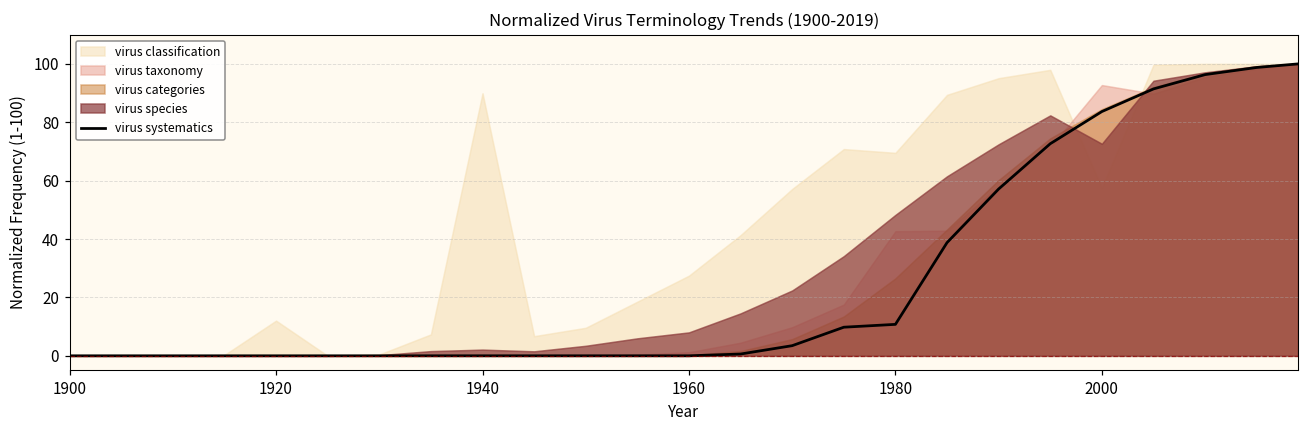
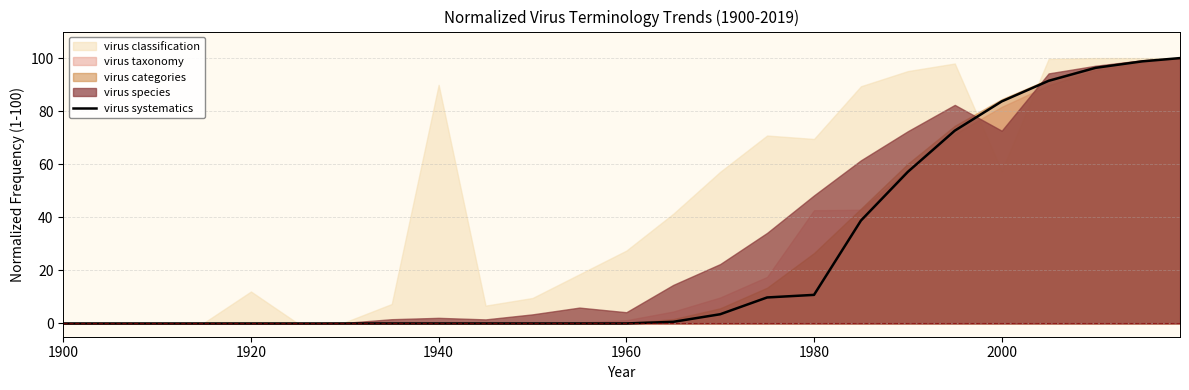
virus species, 1960: 8 -> 4
virus taxonomy, 2000: 93 -> 82
